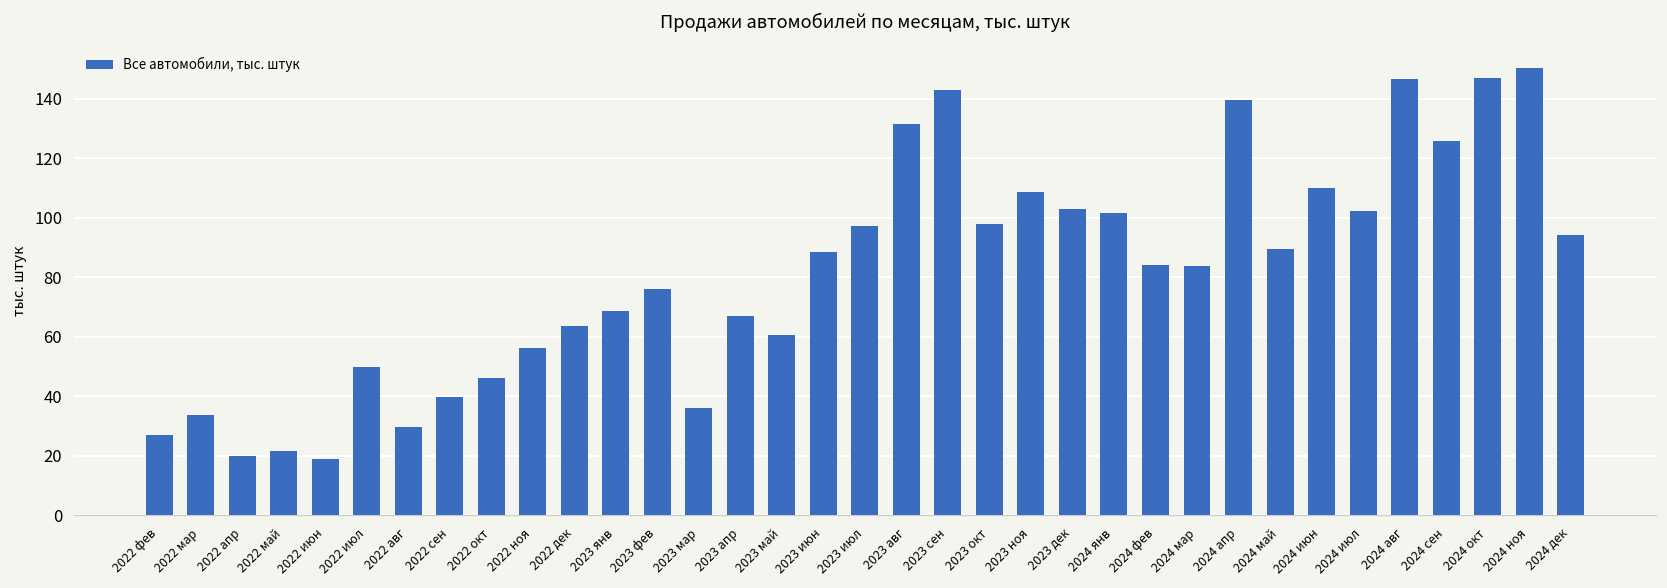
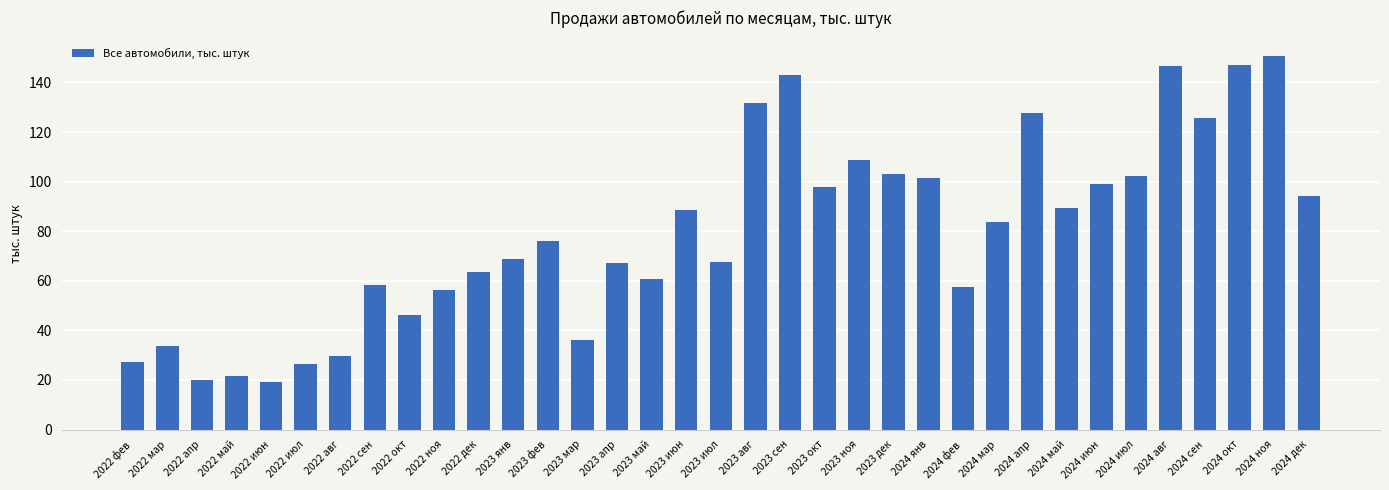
2022 июл: 50 -> 26
2022 сен: 40 -> 58
2023 июл: 97 -> 68
2024 фев: 84 -> 57
2024 апр: 140 -> 128
2024 июн: 110 -> 99
